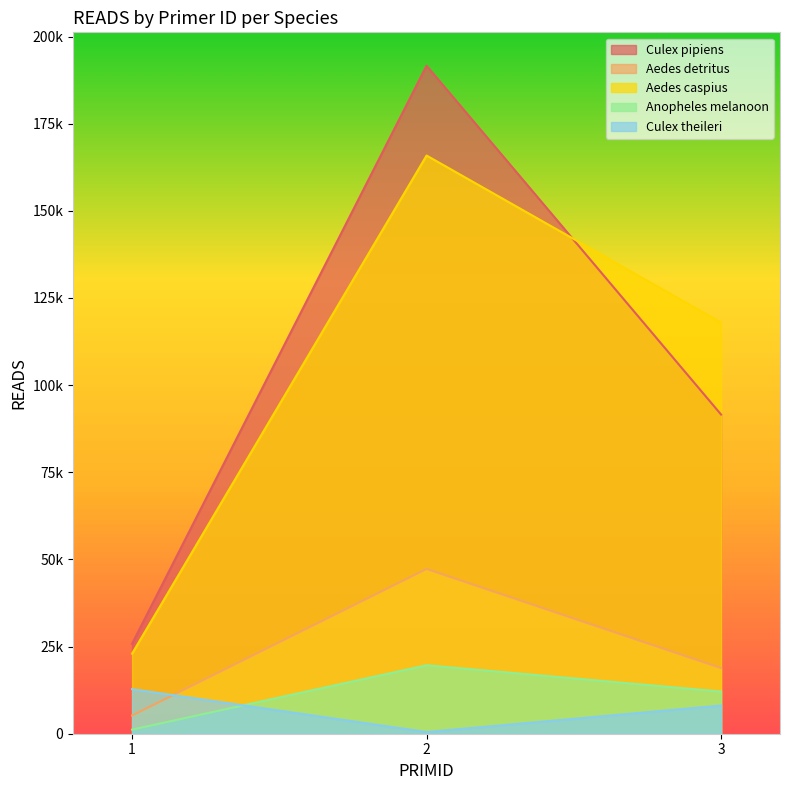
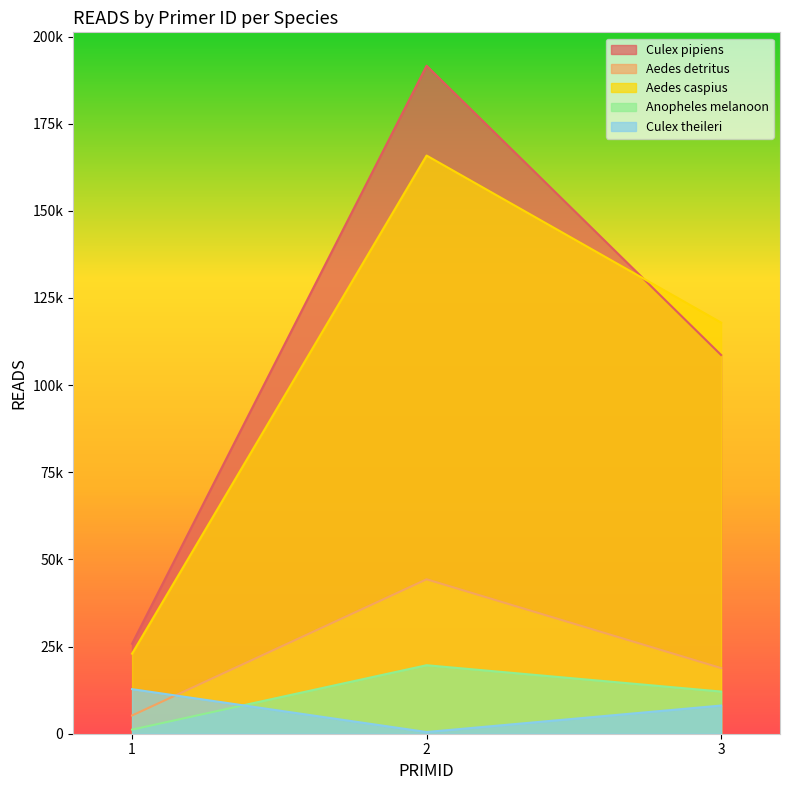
Aedes detritus, 2: 47000 -> 44000
Culex pipiens, 3: 92000 -> 109000
